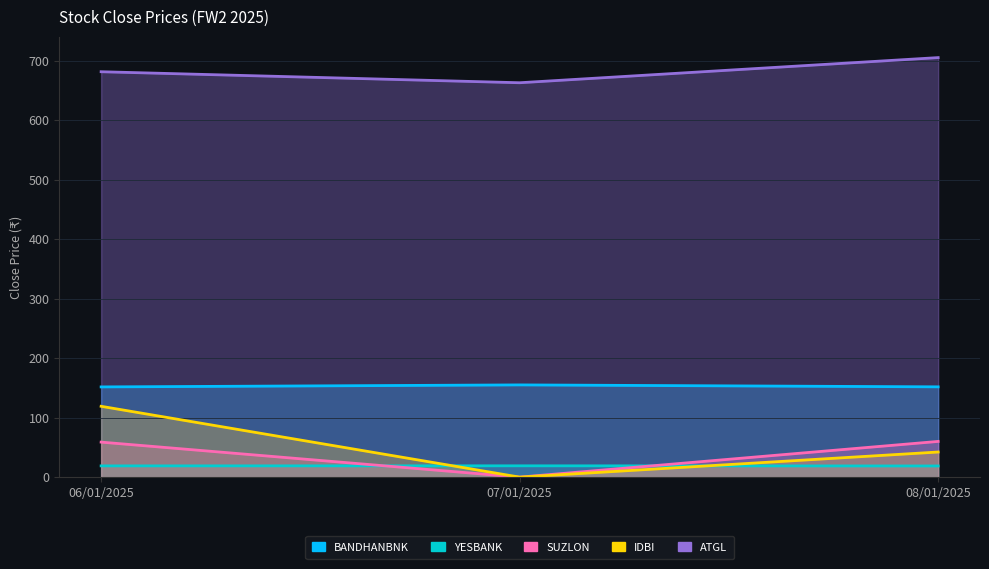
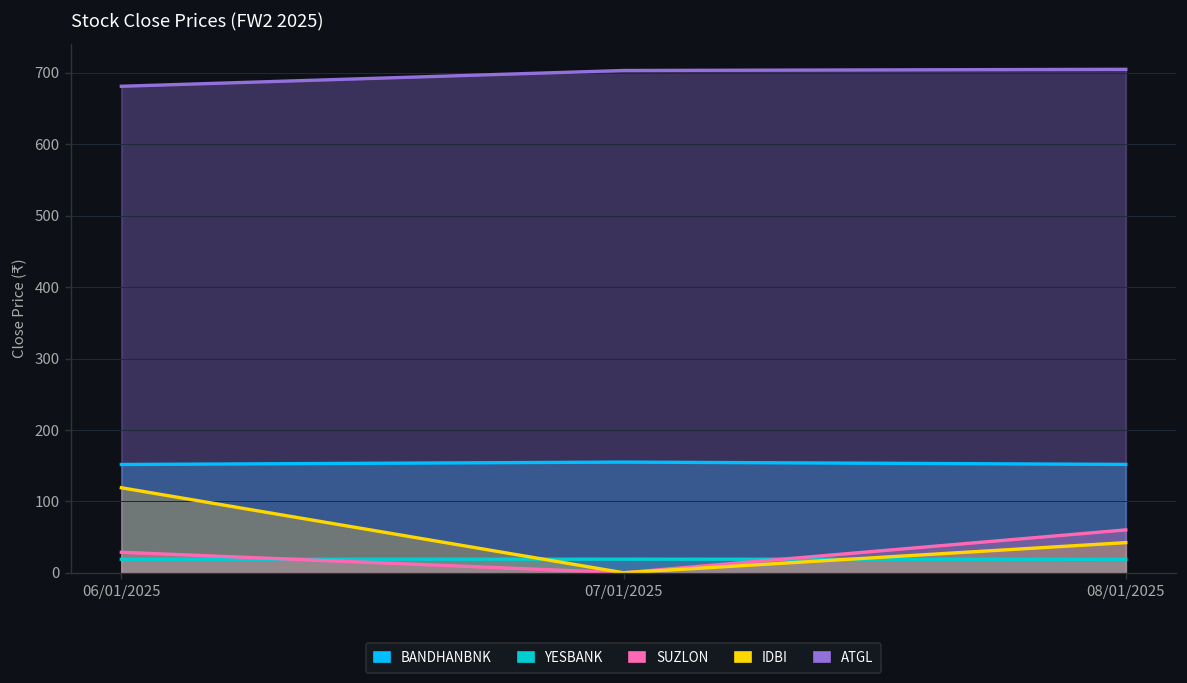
SUZLON, 06/01/2025: 60 -> 30
ATGL, 07/01/2025: 660 -> 700
